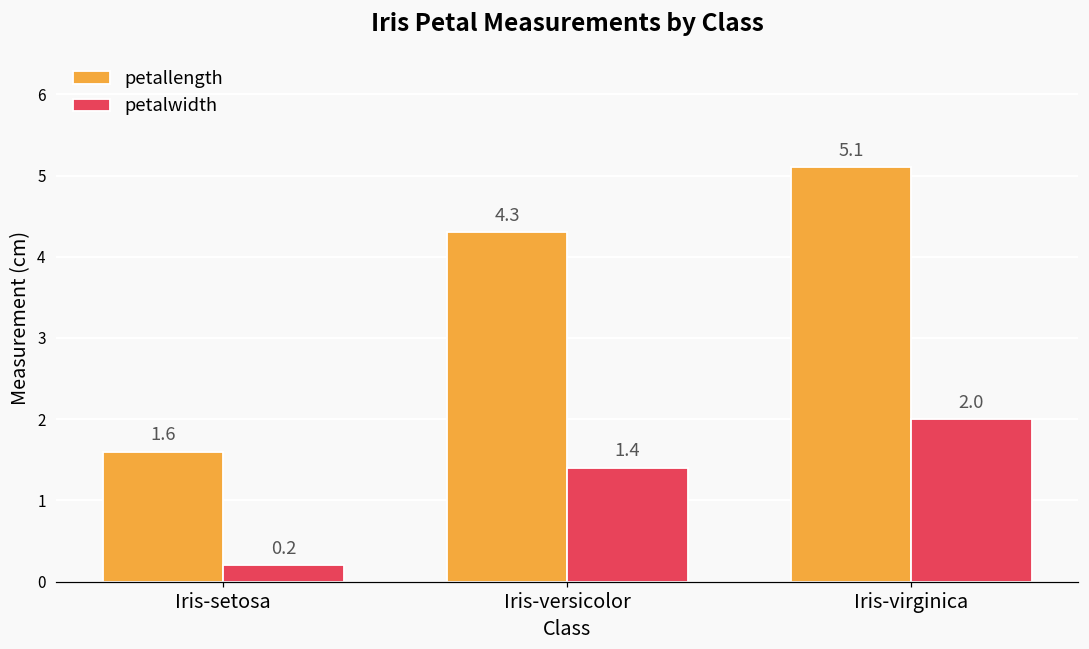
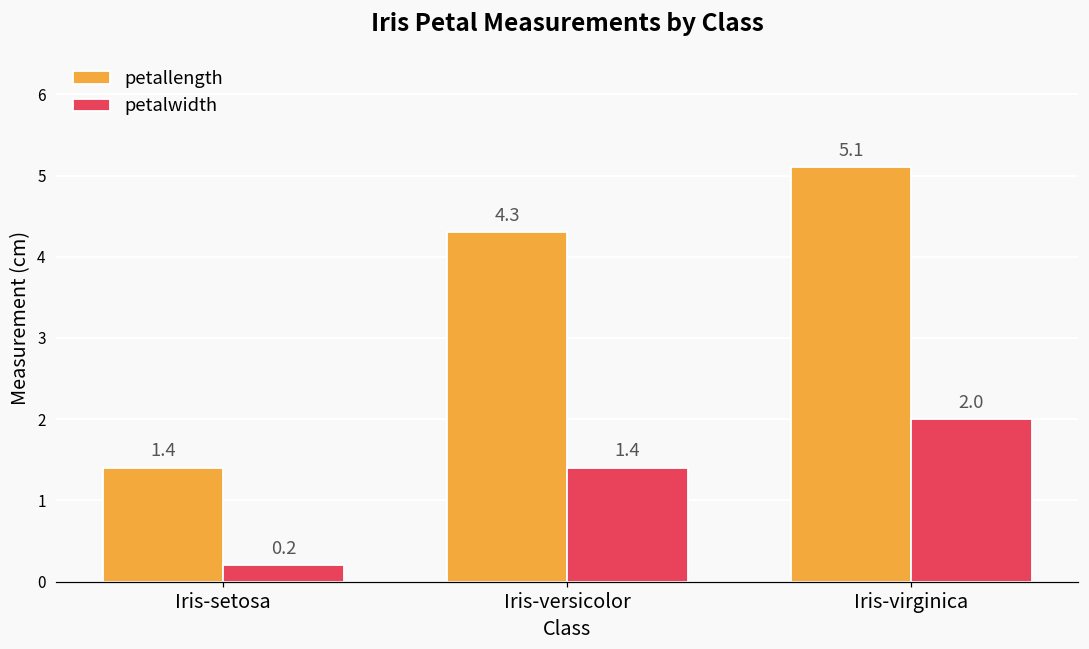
petallength, Iris-setosa: 1.6 -> 1.4
